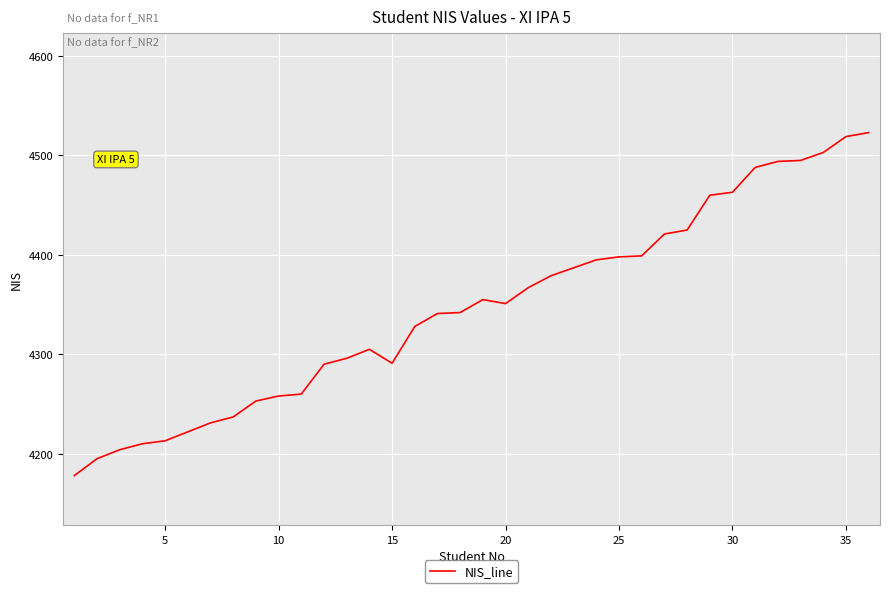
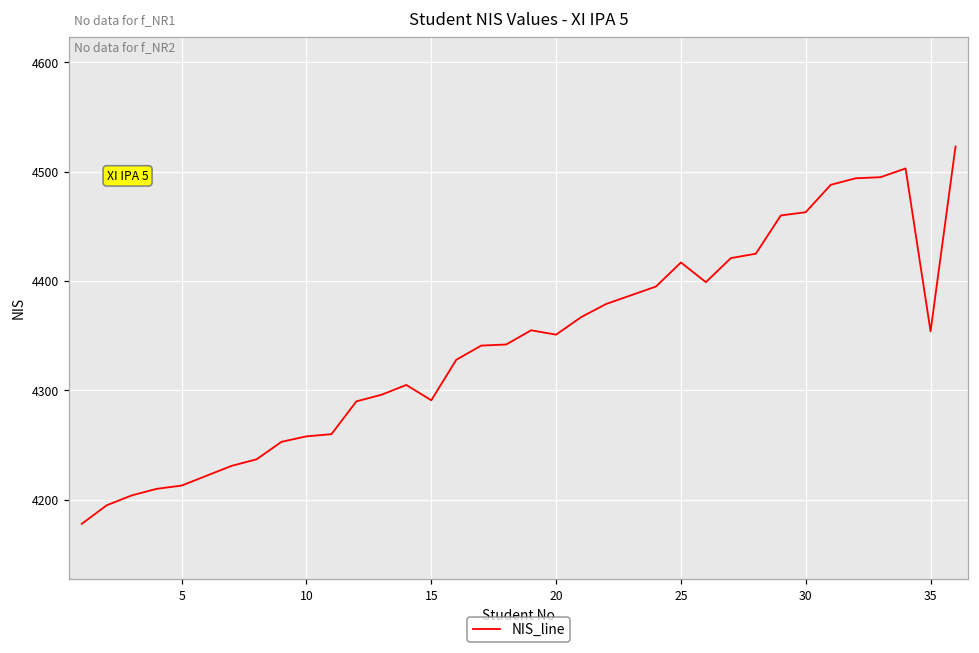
25: 4400 -> 4420
35: 4520 -> 4350
